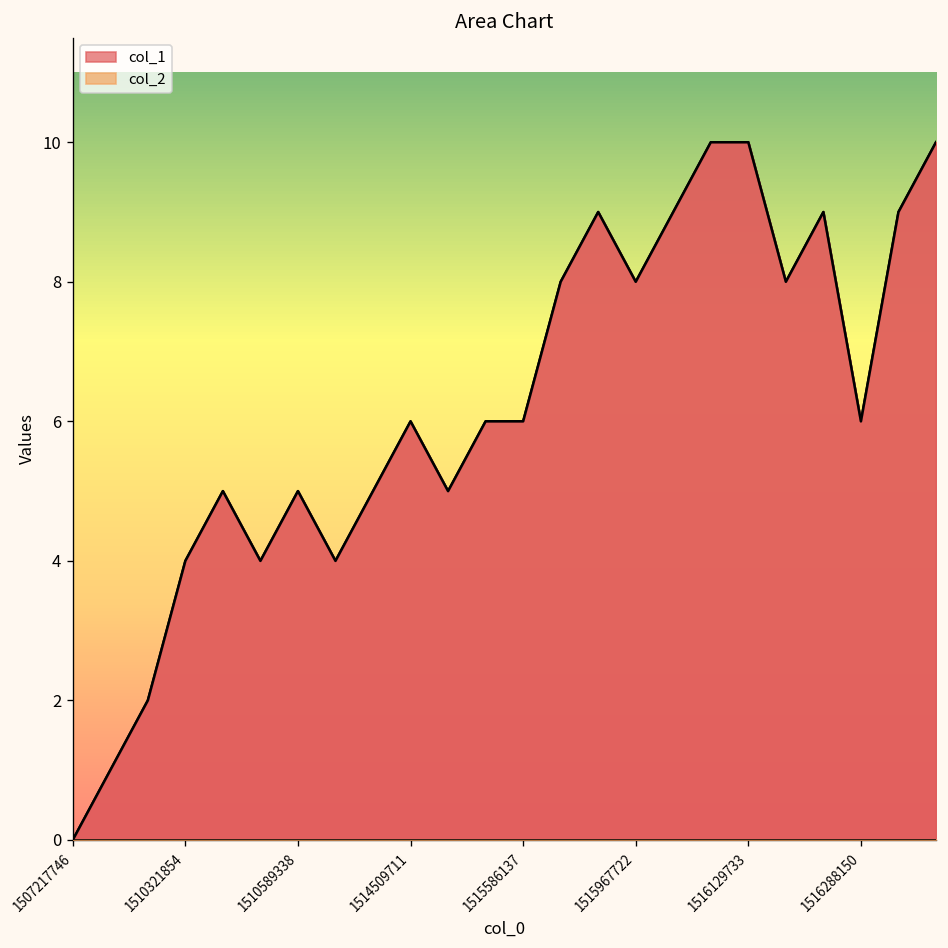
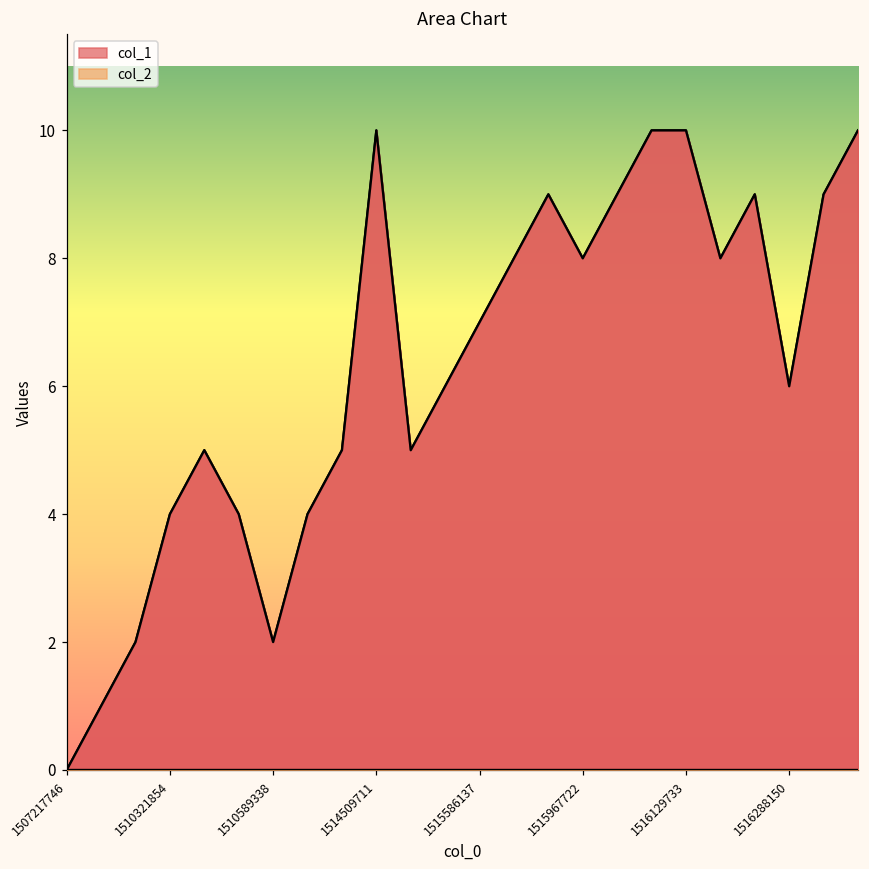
col_1, 1510589338: 5 -> 2
col_1, 1514509711: 6 -> 10
col_1, 1515586137: 6 -> 7
